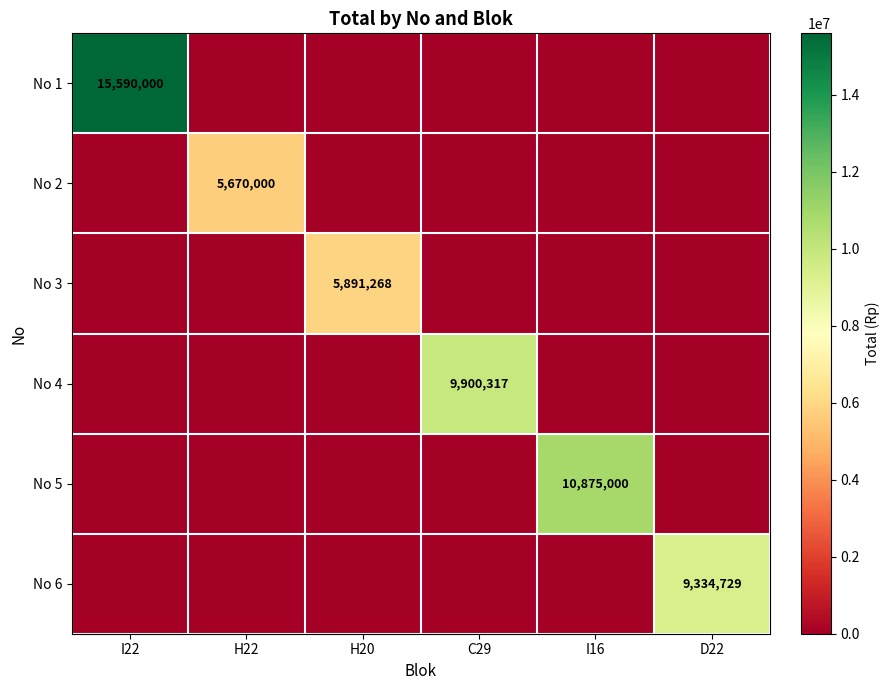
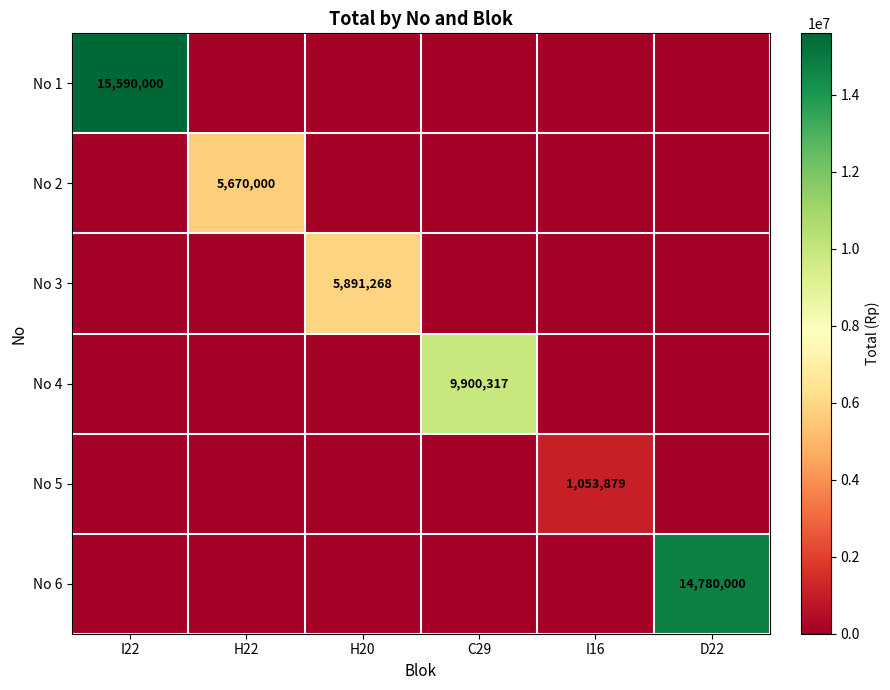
No 5, I16: 10,875,000 -> 1,053,879
No 6, D22: 9,334,729 -> 14,780,000
